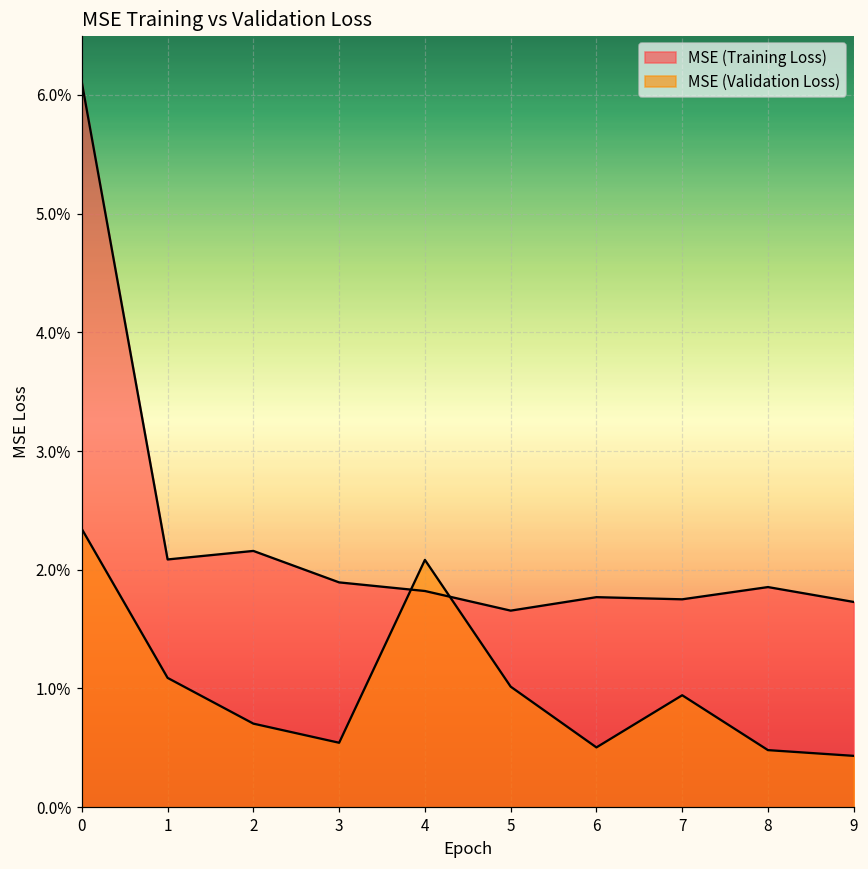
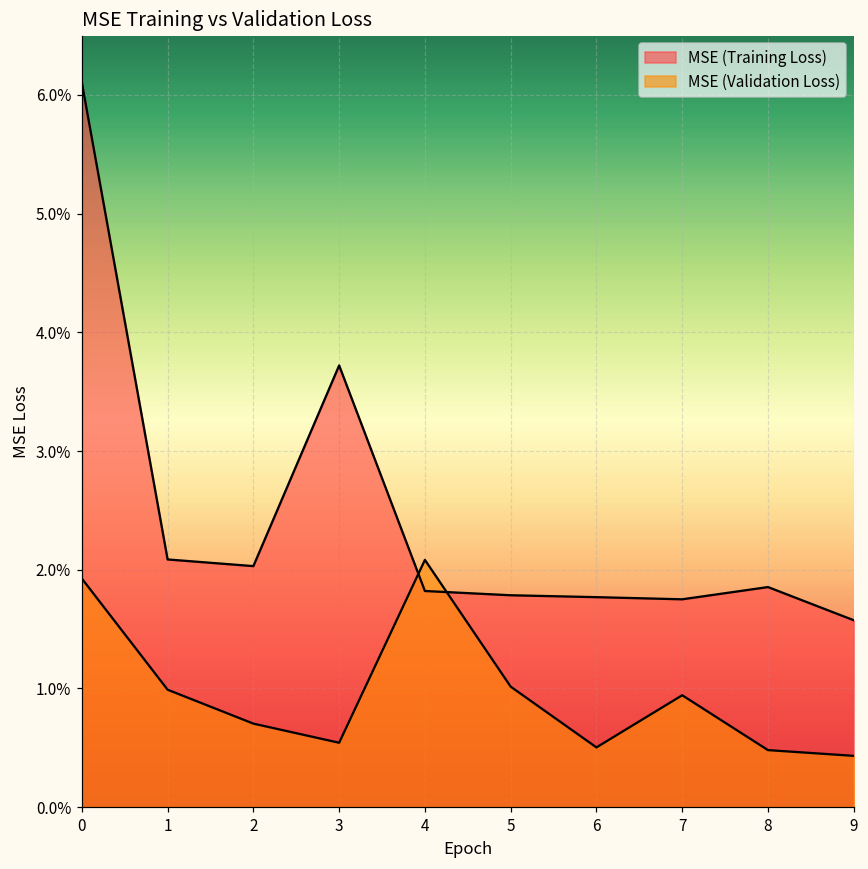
MSE (Validation Loss), 0: 2.34% -> 1.93%
MSE (Validation Loss), 1: 1.09% -> 0.99%
MSE (Training Loss), 2: 2.16% -> 2.03%
MSE (Training Loss), 3: 1.89% -> 3.72%
MSE (Training Loss), 5: 1.66% -> 1.78%
MSE (Training Loss), 9: 1.73% -> 1.57%
